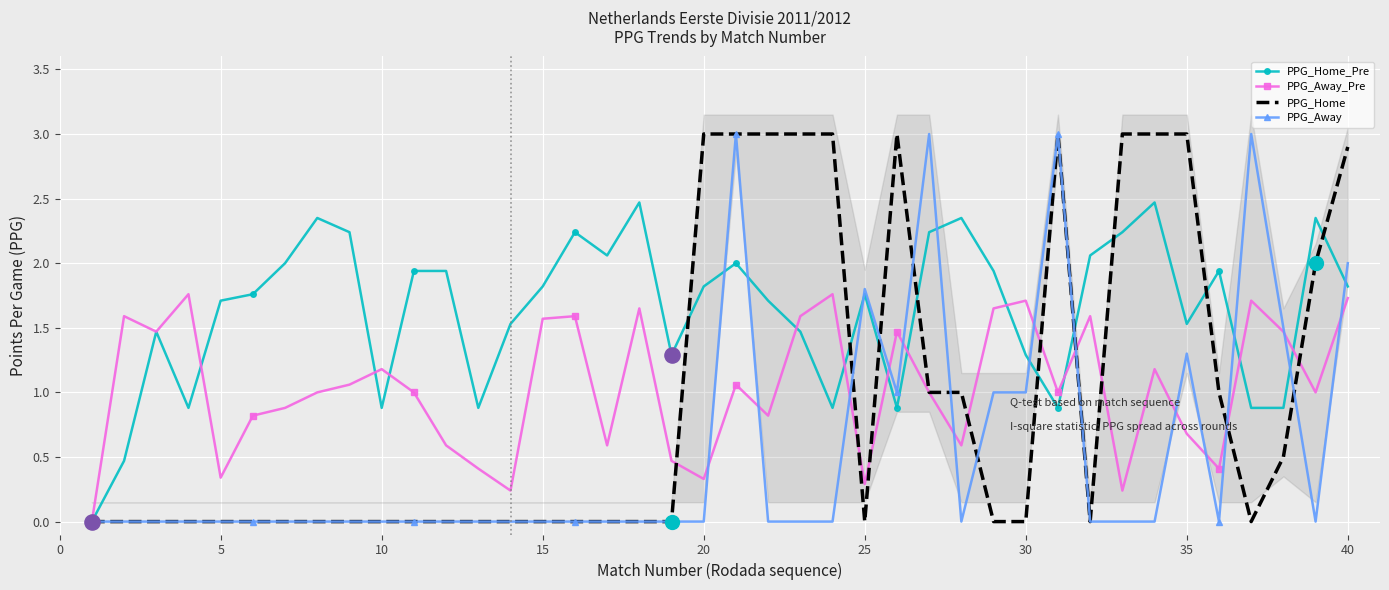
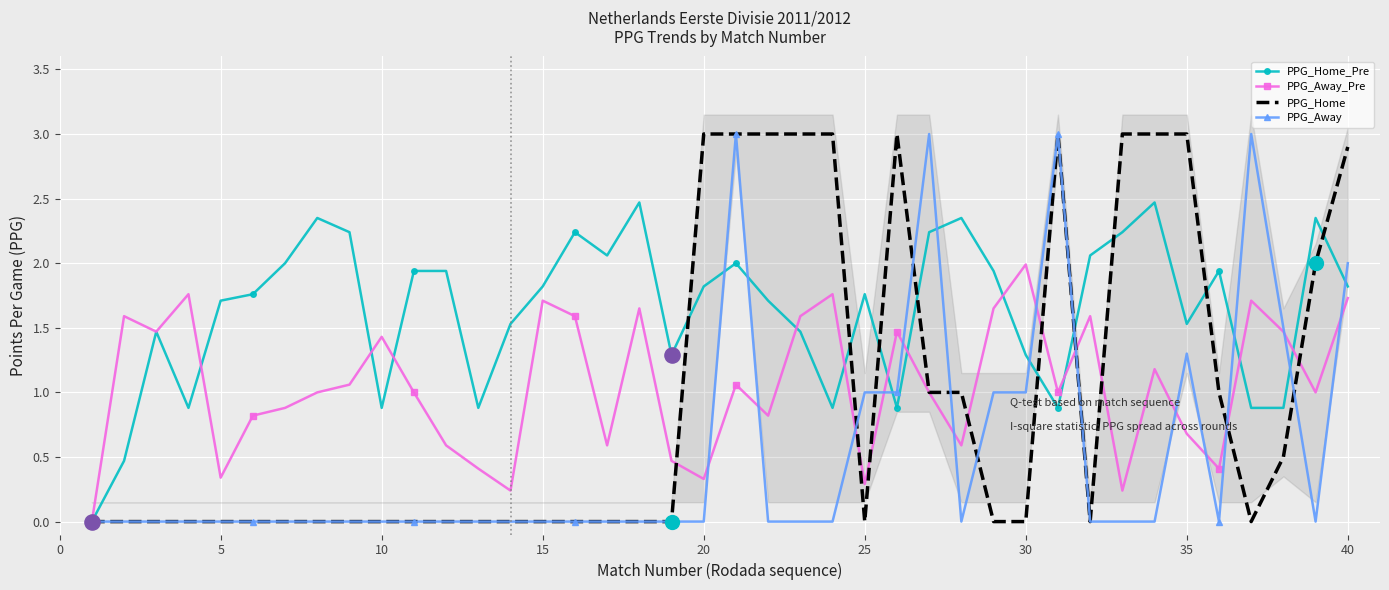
PPG_Away_Pre, 10: 1.18 -> 1.43
PPG_Away_Pre, 15: 1.57 -> 1.71
PPG_Away, 25: 1.8 -> 1.0
PPG_Away_Pre, 30: 1.71 -> 1.99
